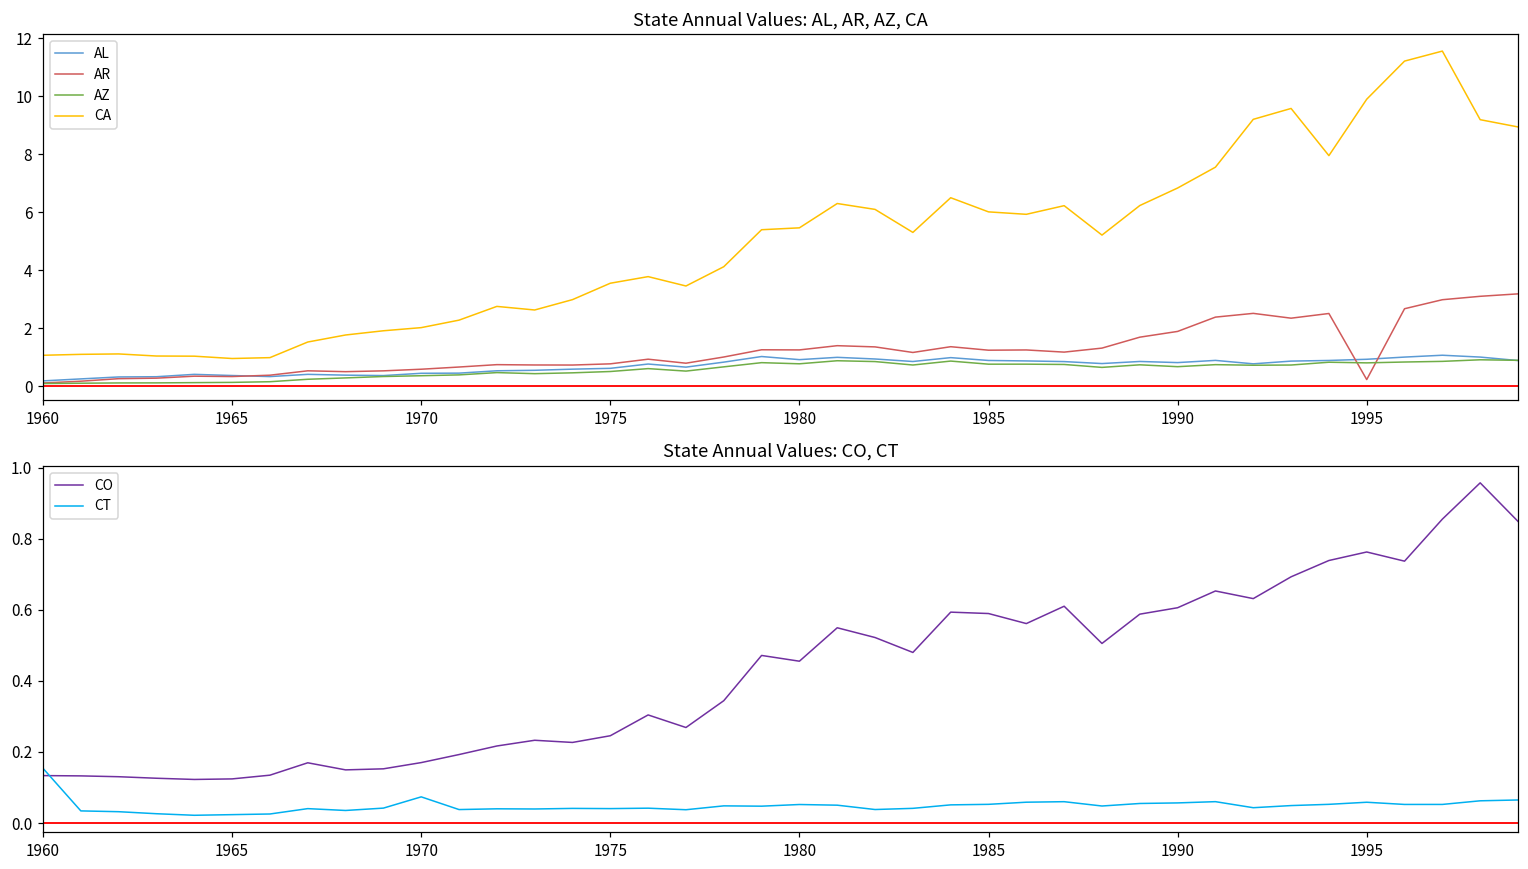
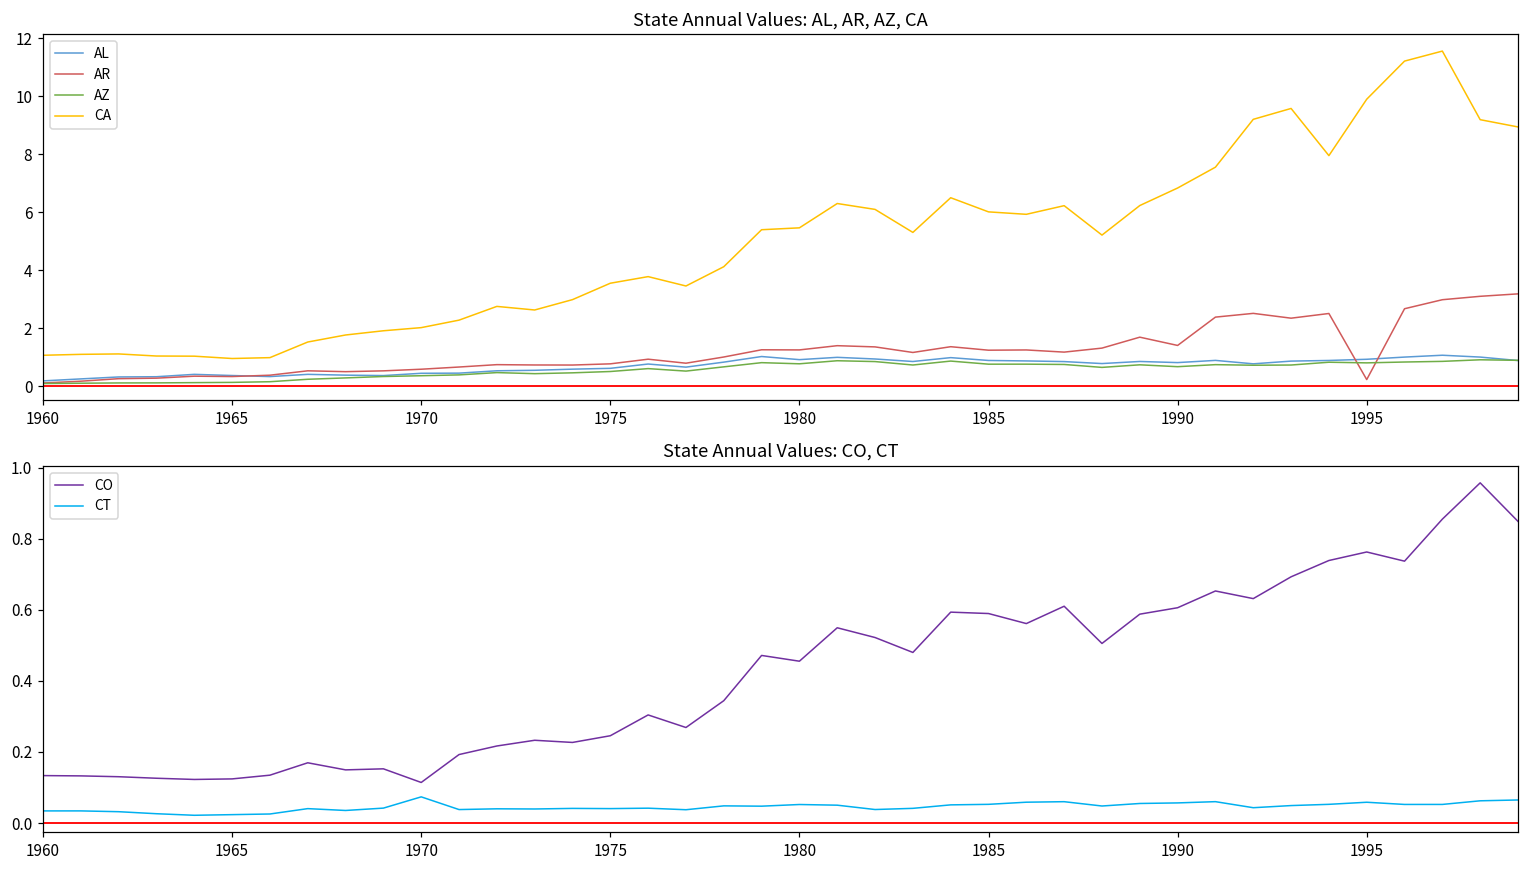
State Annual Values: AL, AR, AZ, CA, AR, 1990: 1.9 -> 1.4
State Annual Values: CO, CT, CT, 1960: 0.15 -> 0.03
State Annual Values: CO, CT, CO, 1970: 0.17 -> 0.11
